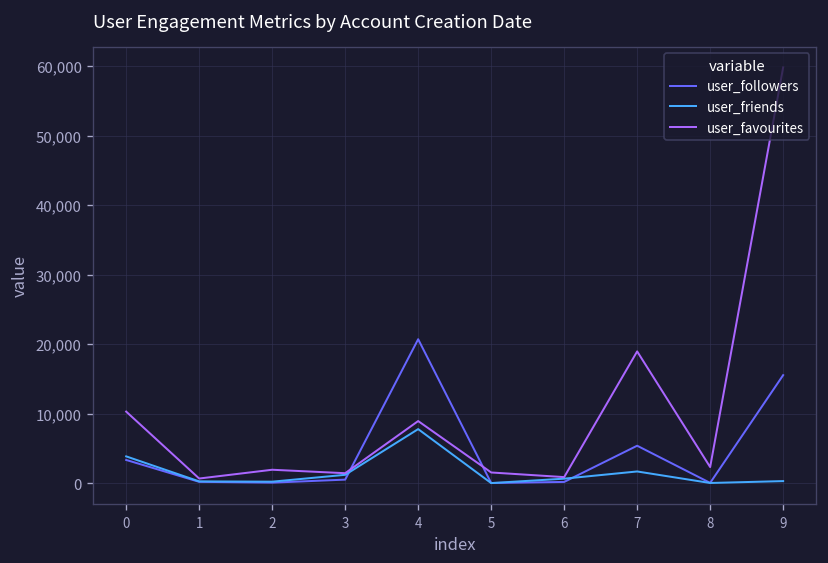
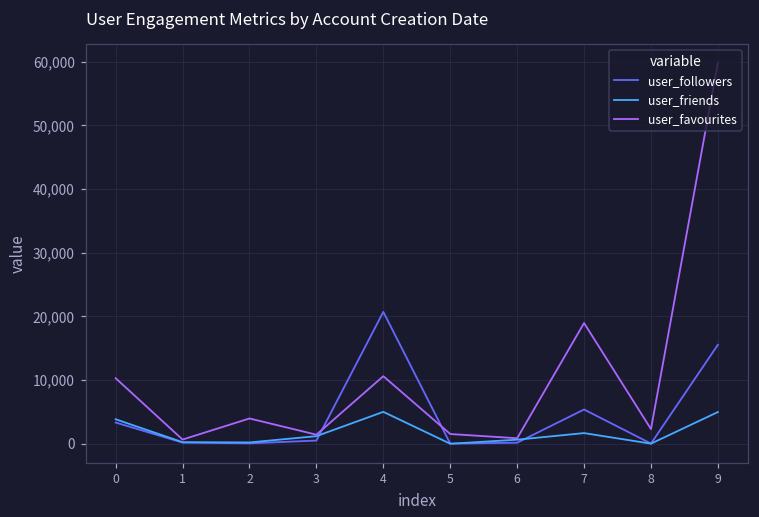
user_favourites, 2: 2,000 -> 4,000
user_friends, 4: 8,000 -> 5,000
user_favourites, 4: 9,000 -> 11,000
user_friends, 9: 0 -> 5,000
